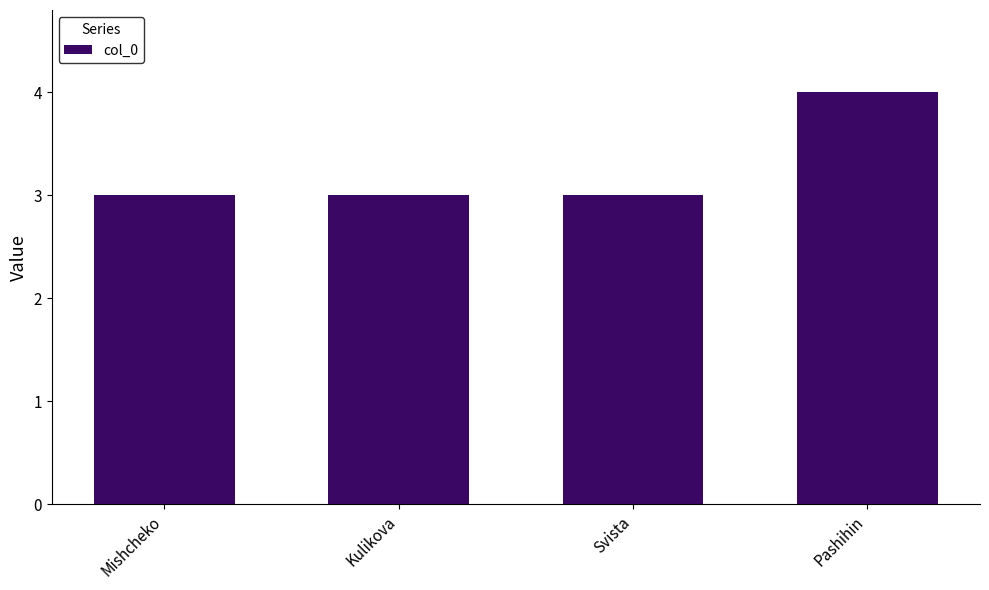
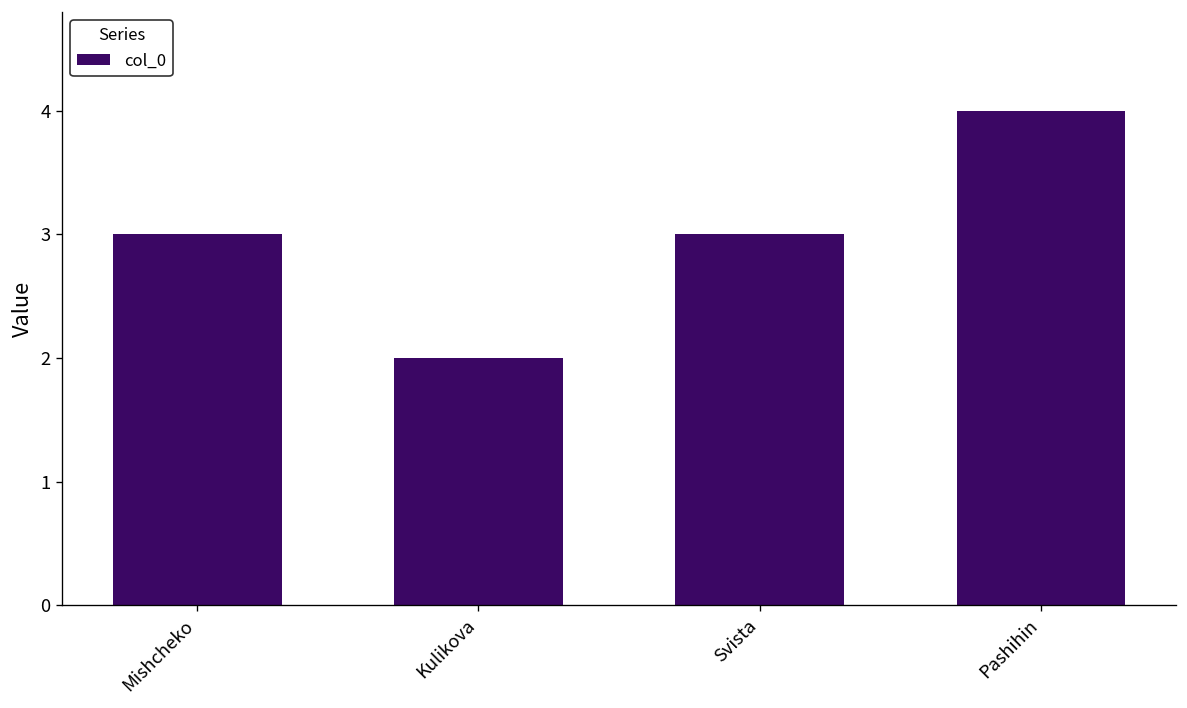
Kulikova: 3 -> 2
